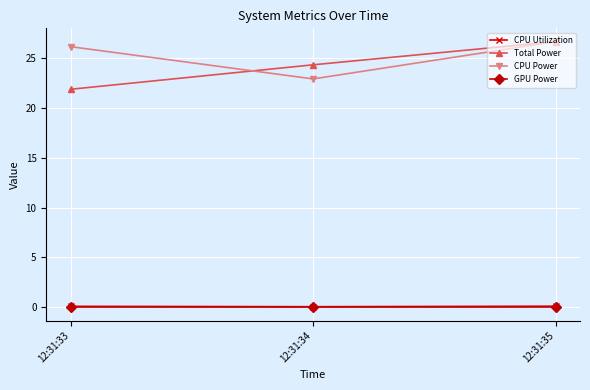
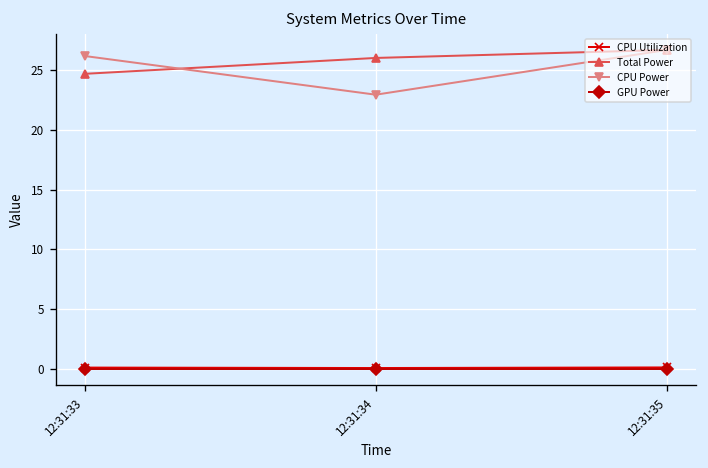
Total Power, 12:31:33: 22 -> 25
Total Power, 12:31:34: 24 -> 26
